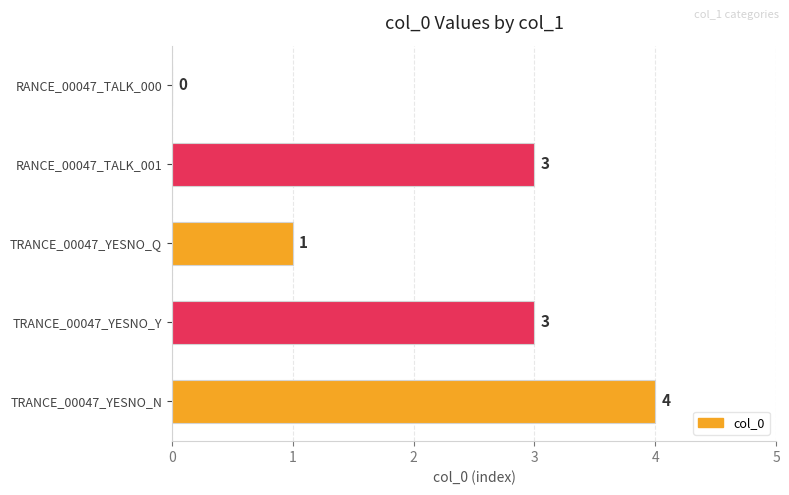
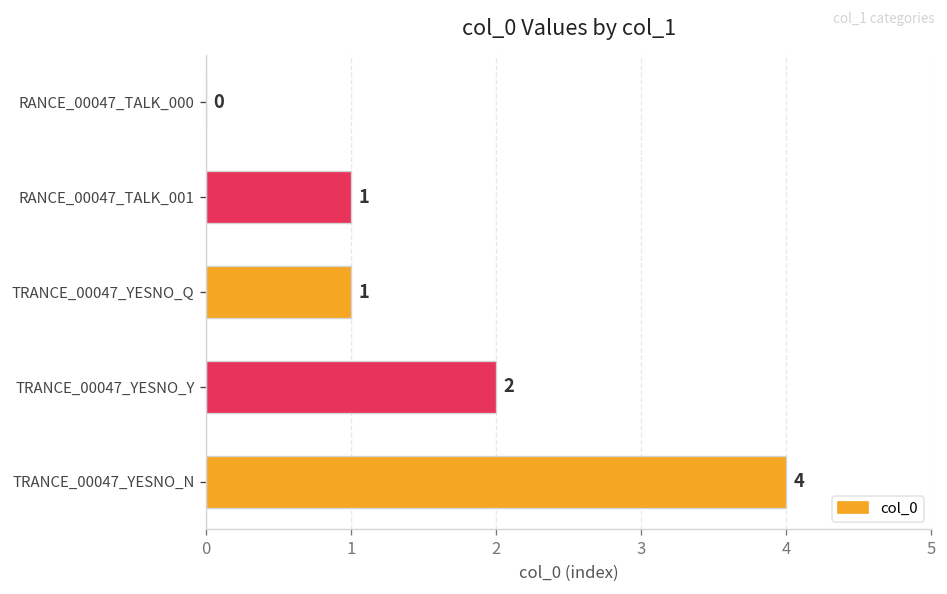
RANCE_00047_TALK_001: 3 -> 1
TRANCE_00047_YESNO_Y: 3 -> 2
